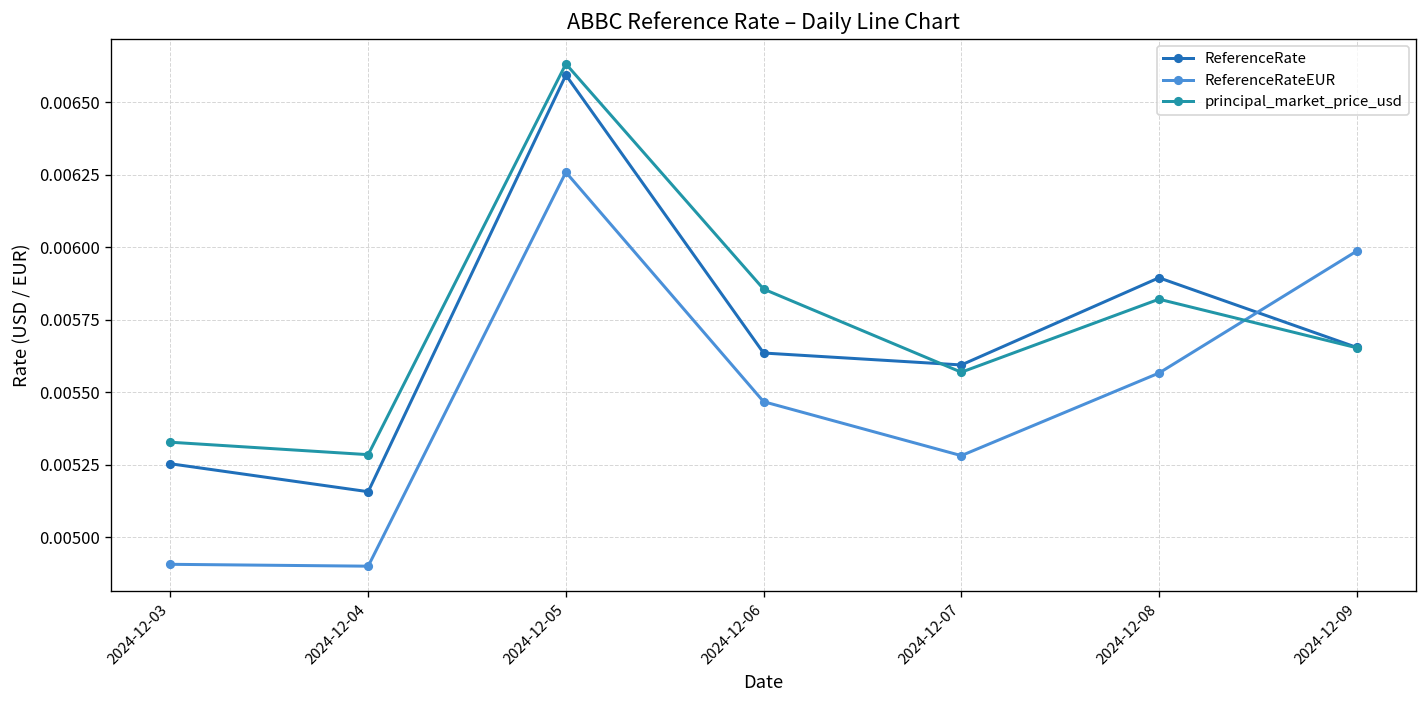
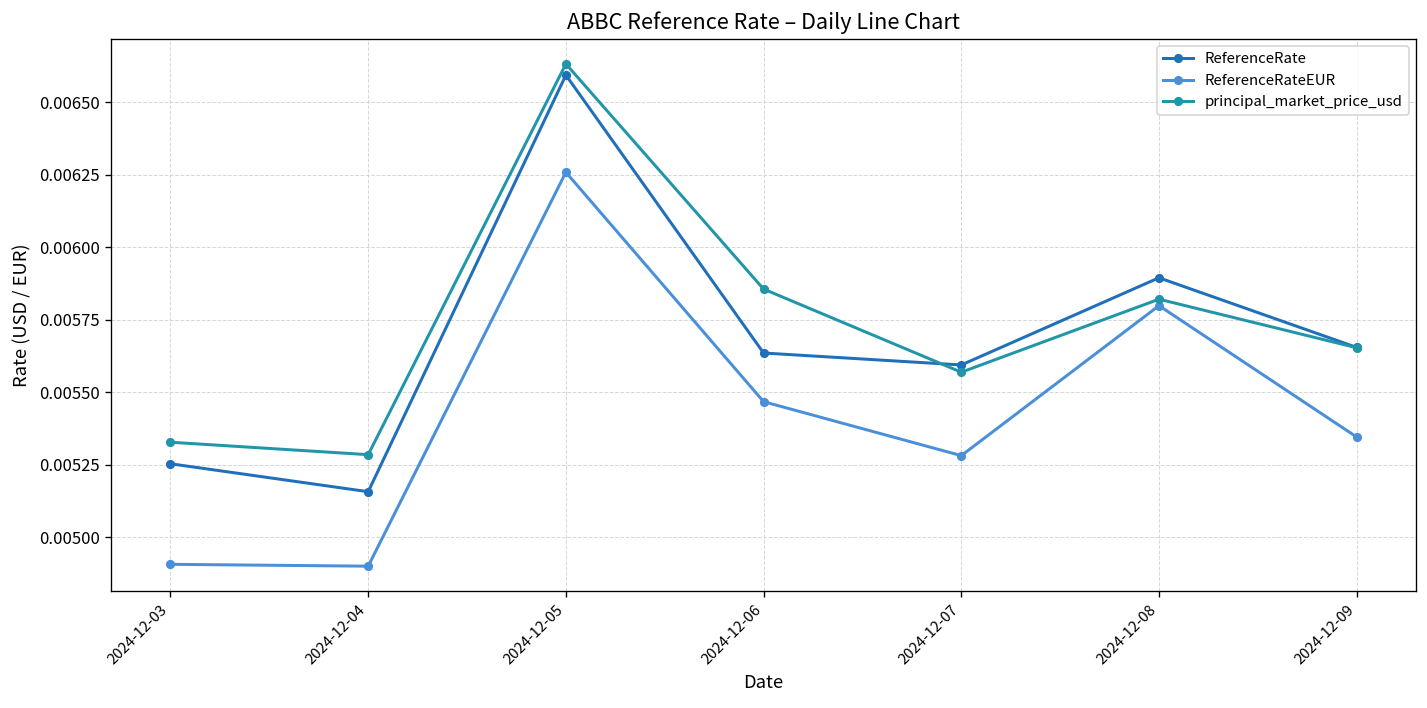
ReferenceRateEUR, 2024-12-08: 0.00557 -> 0.00580
ReferenceRateEUR, 2024-12-09: 0.00599 -> 0.00535
